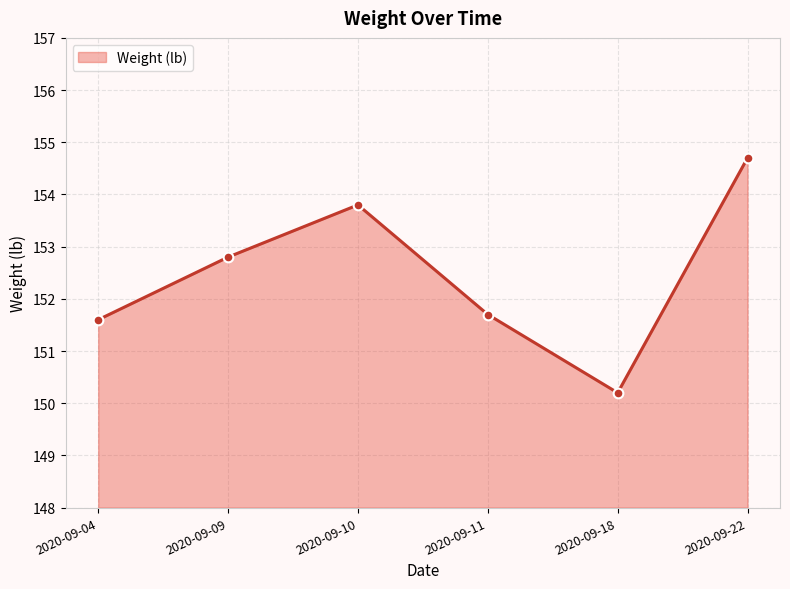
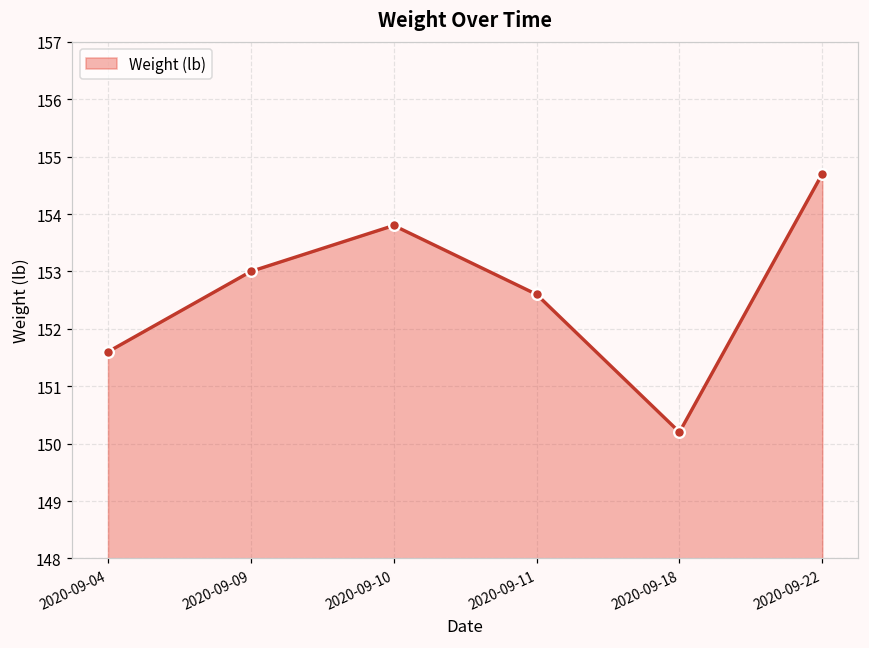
2020-09-09: 152.8 -> 153.0
2020-09-11: 151.7 -> 152.6
